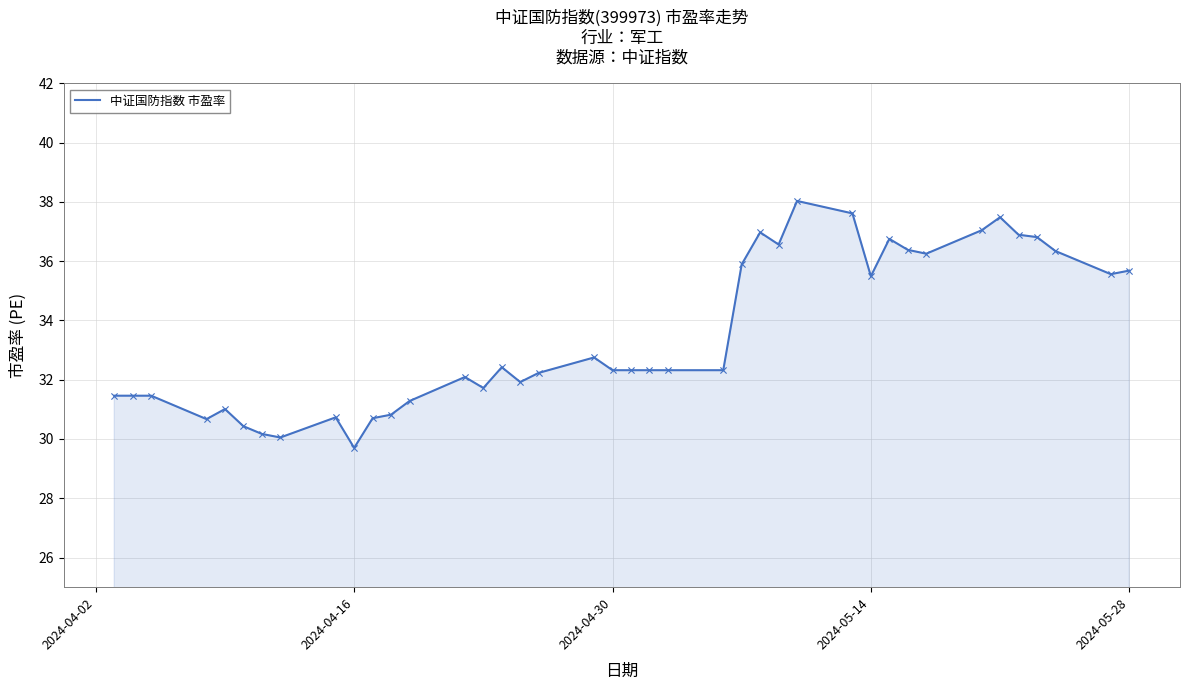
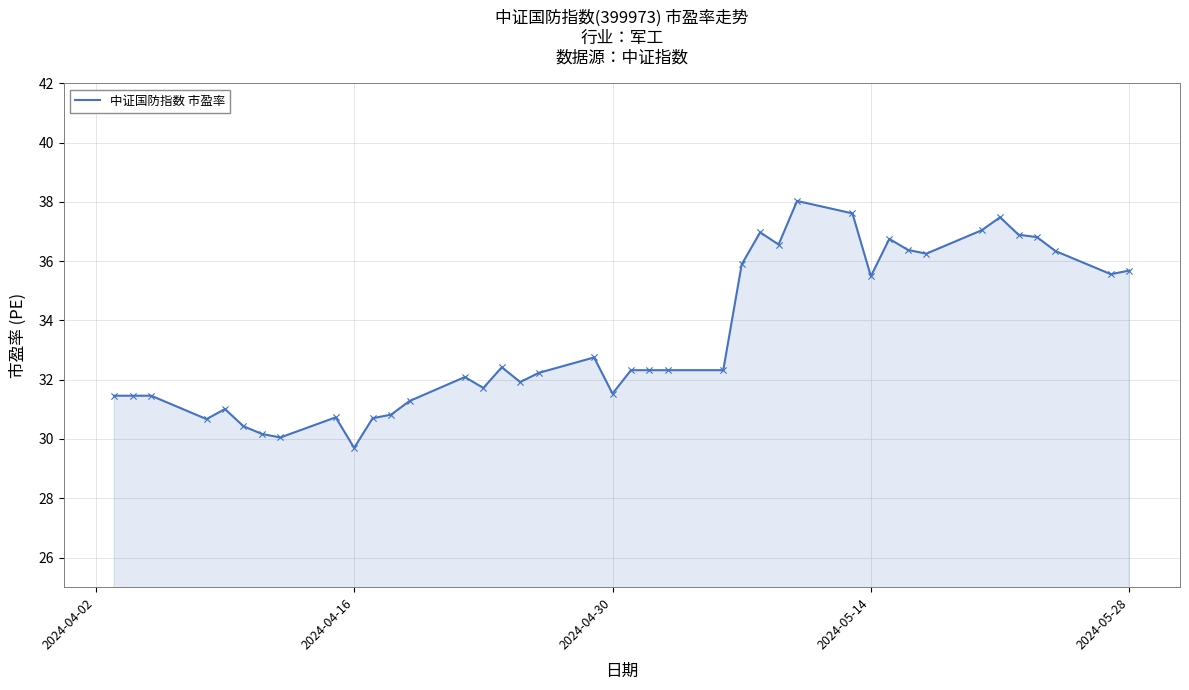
2024-04-30: 32.3 -> 31.5
